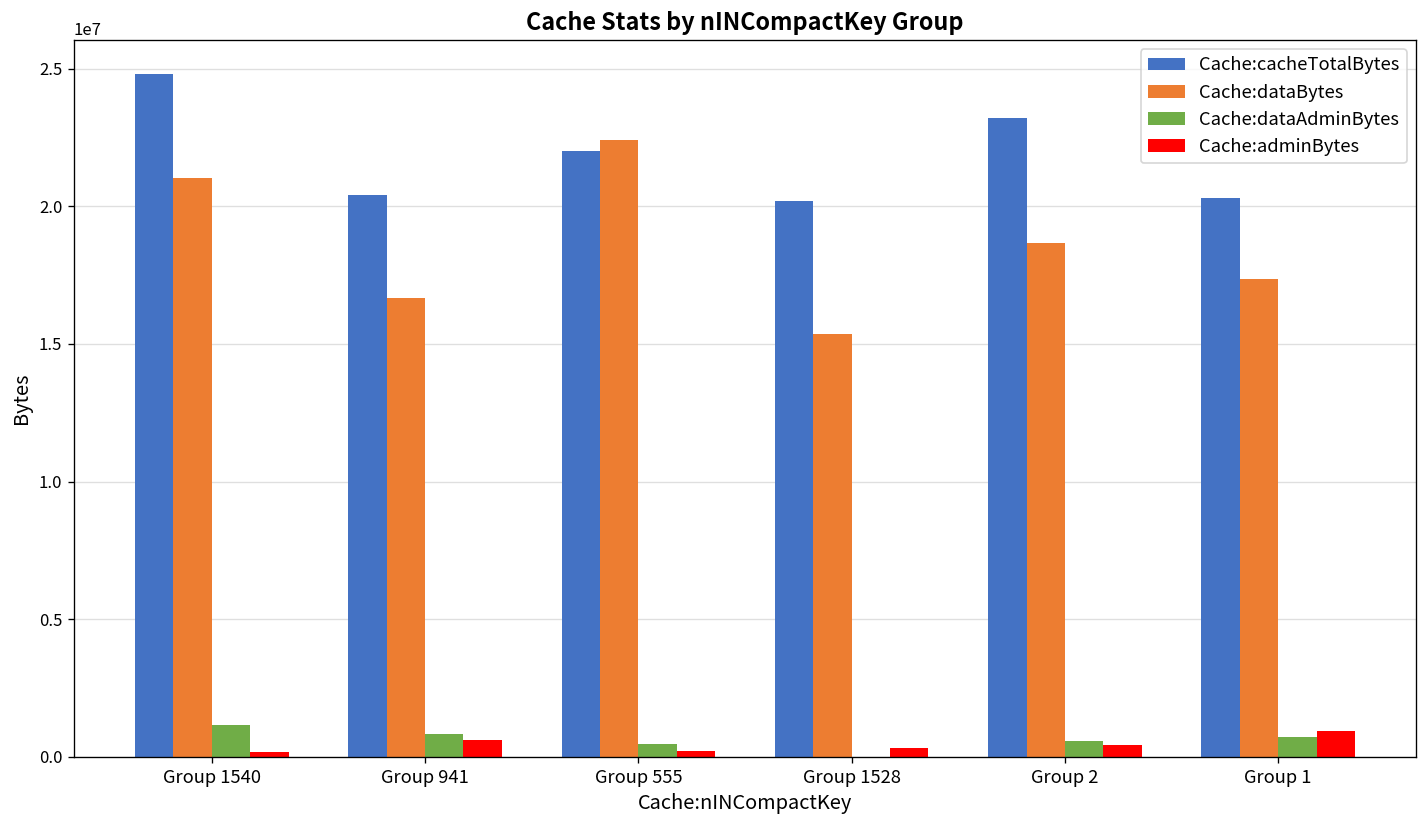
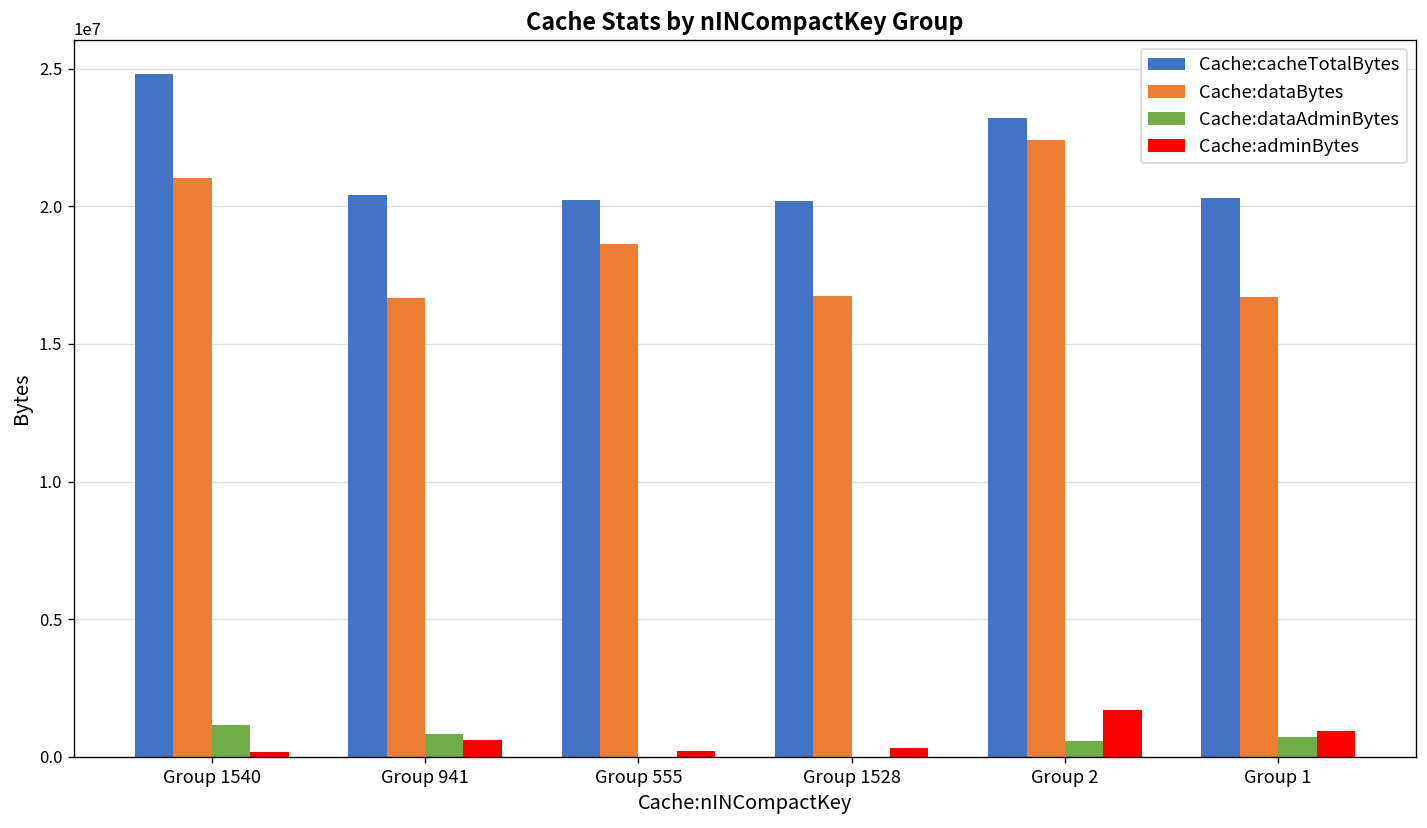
Cache:cacheTotalBytes, Group 555: 22000000 -> 20200000
Cache:dataBytes, Group 555: 22400000 -> 18600000
Cache:dataAdminBytes, Group 555: 500000 -> 0
Cache:dataBytes, Group 1528: 15400000 -> 16700000
Cache:dataBytes, Group 2: 18700000 -> 22400000
Cache:adminBytes, Group 2: 400000 -> 1700000
Cache:dataBytes, Group 1: 17300000 -> 16700000
